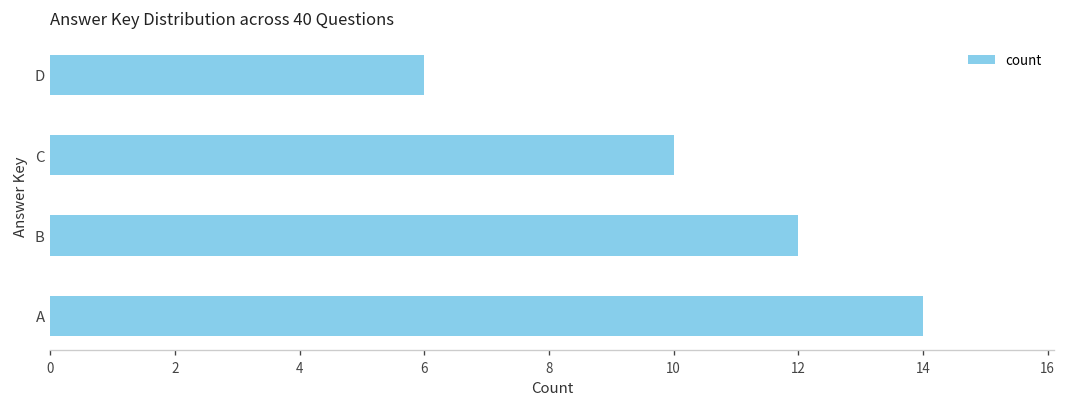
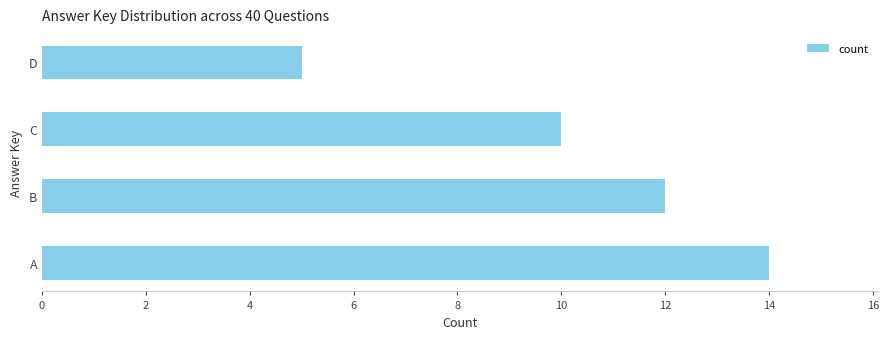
D: 6 -> 5
